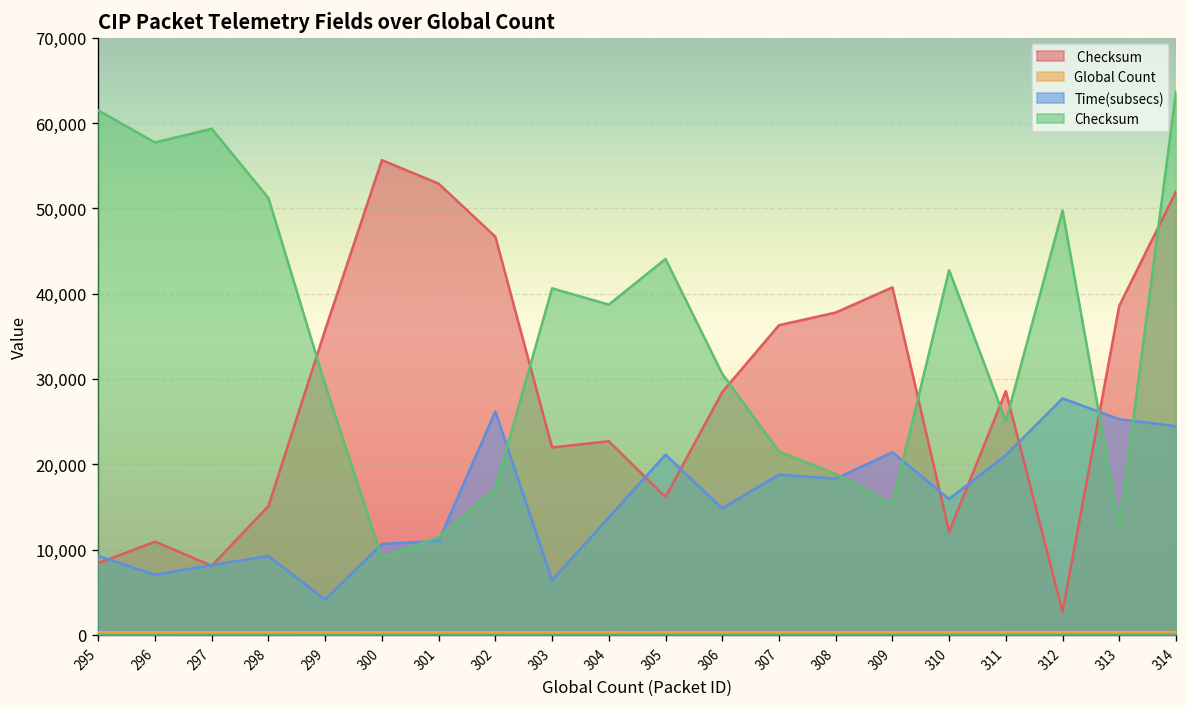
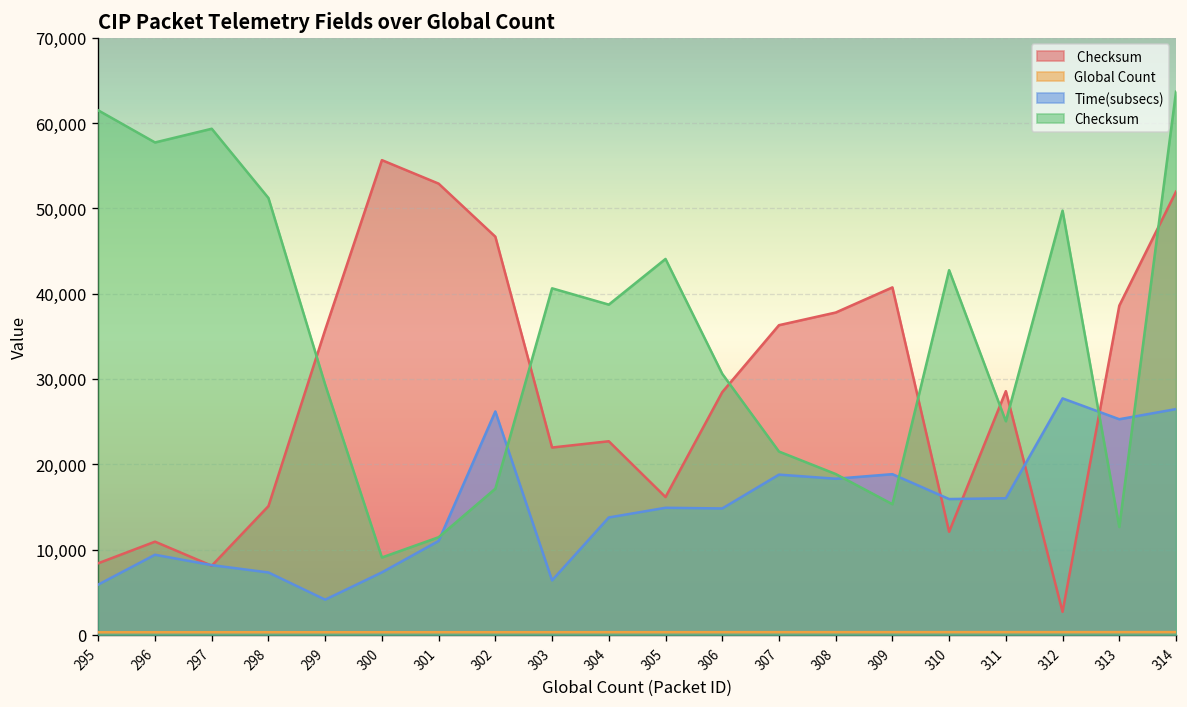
Time(subsecs), 295: 9,000 -> 6,000
Time(subsecs), 296: 7,000 -> 9,000
Time(subsecs), 298: 9,000 -> 7,000
Time(subsecs), 300: 11,000 -> 7,000
Time(subsecs), 305: 21,000 -> 15,000
Time(subsecs), 309: 21,000 -> 19,000
Time(subsecs), 311: 21,000 -> 16,000
Time(subsecs), 314: 24,000 -> 26,000
